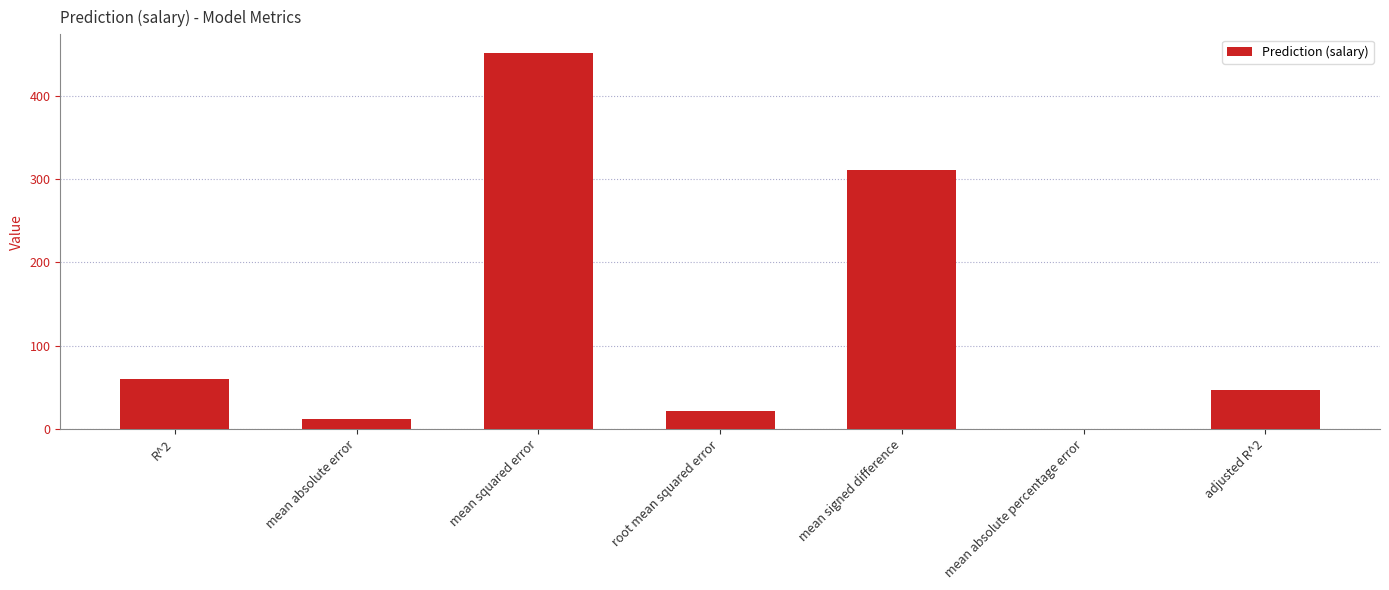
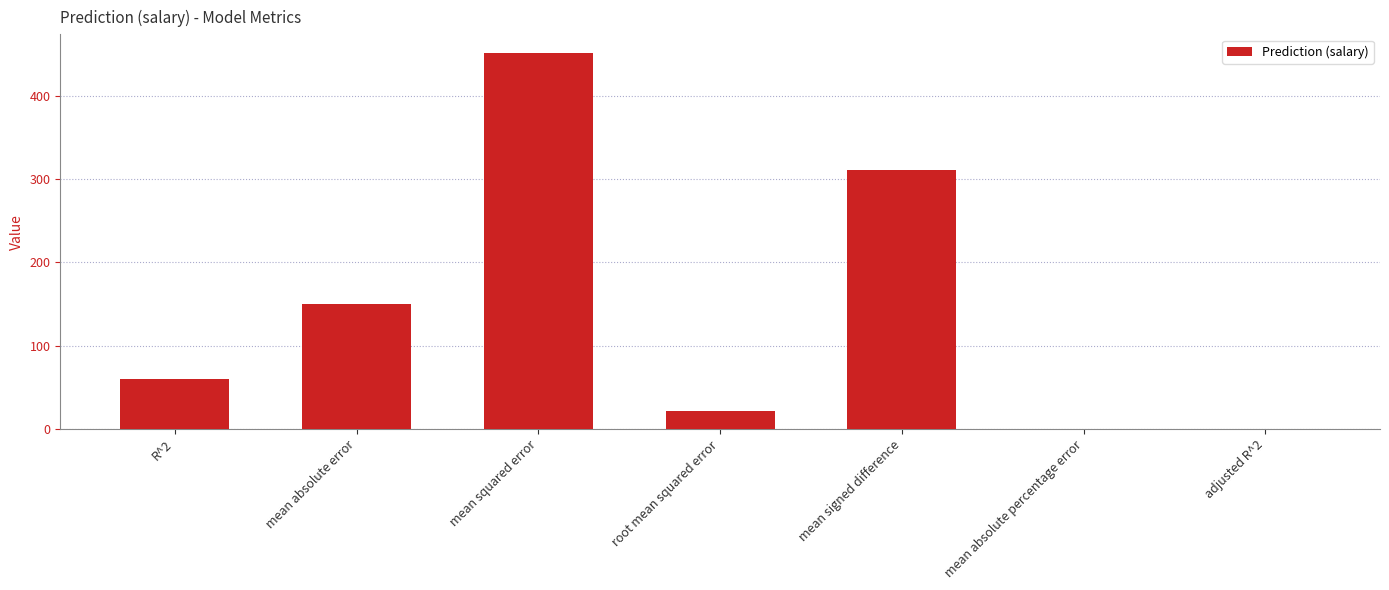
mean absolute error: 10 -> 150
adjusted R^2: 50 -> 0
